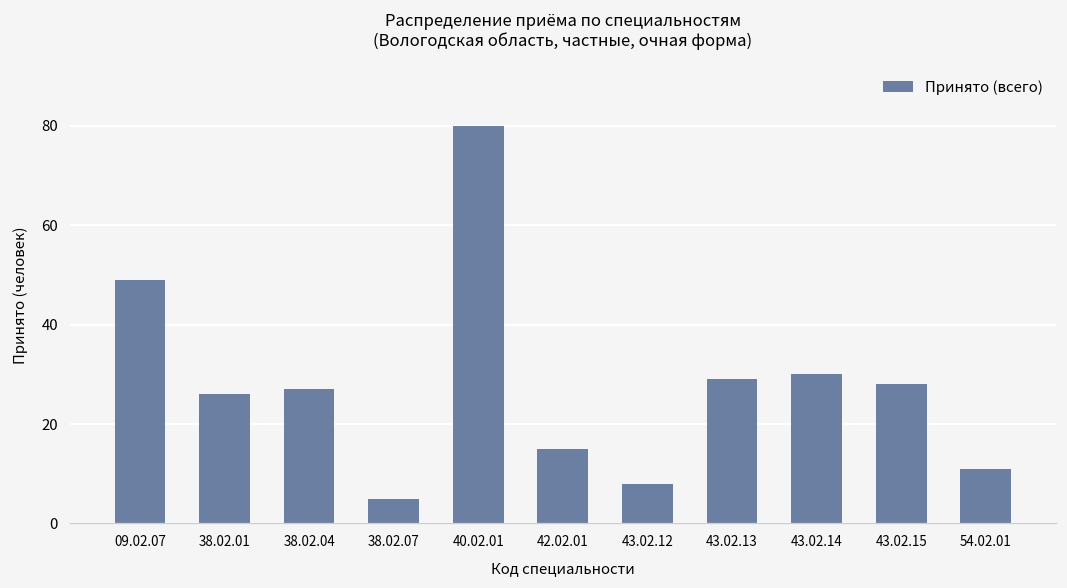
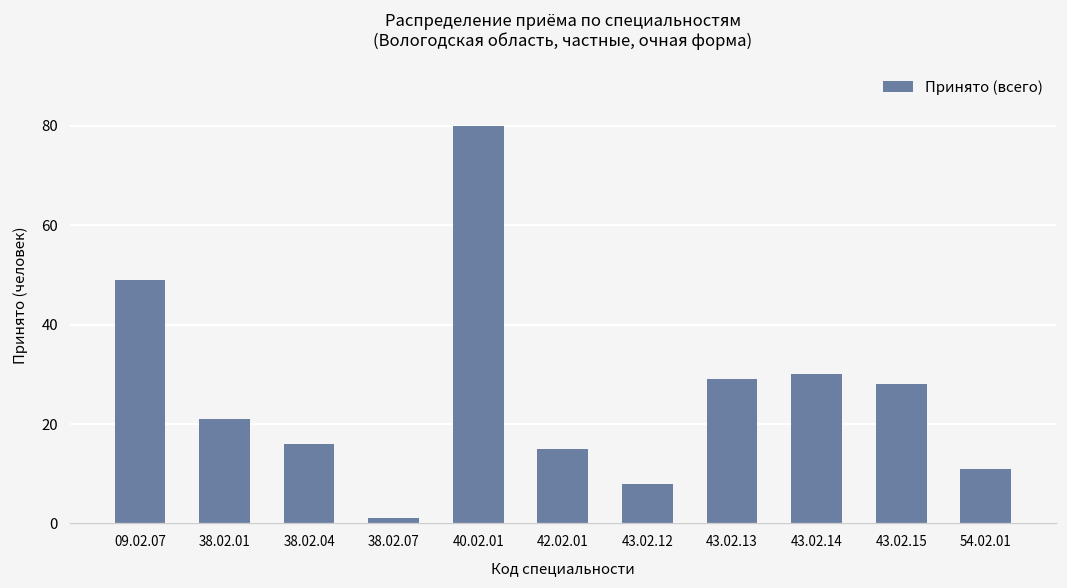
38.02.01: 26 -> 21
38.02.04: 27 -> 16
38.02.07: 5 -> 1
